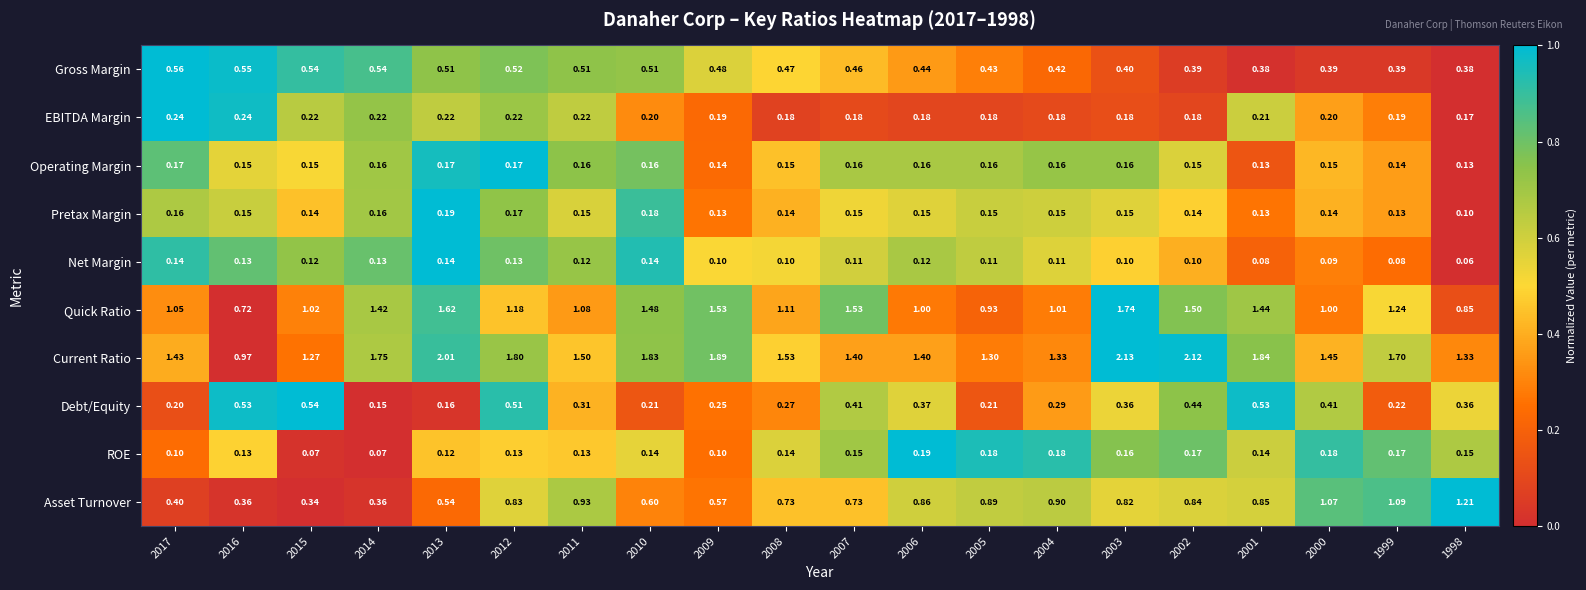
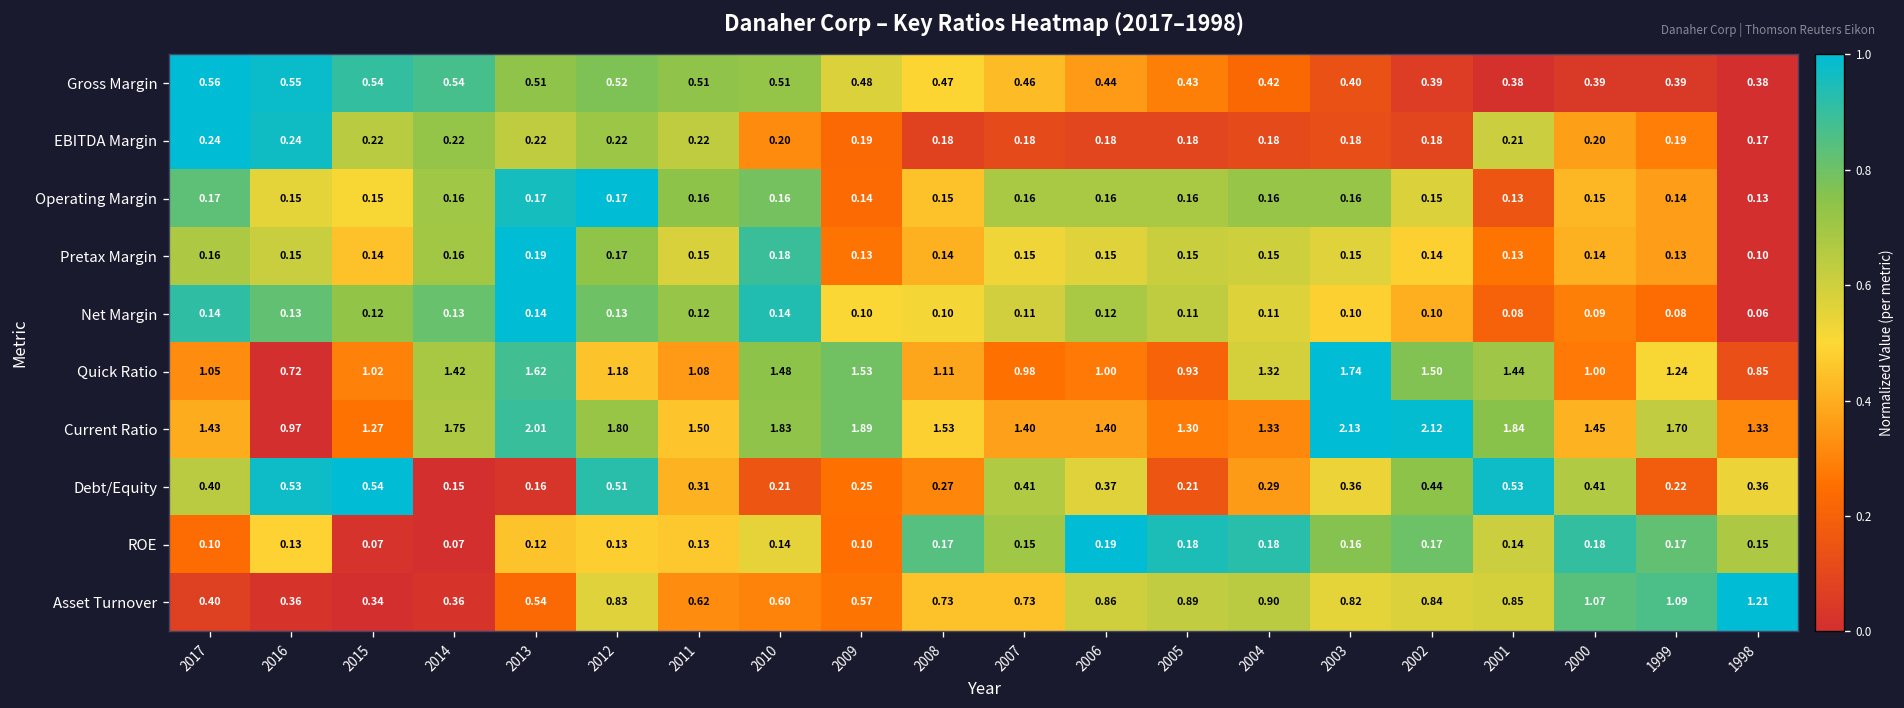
Quick Ratio, 2007: 1.53 -> 0.98
Quick Ratio, 2004: 1.01 -> 1.32
Debt/Equity, 2017: 0.20 -> 0.40
ROE, 2008: 0.14 -> 0.17
Asset Turnover, 2011: 0.93 -> 0.62
